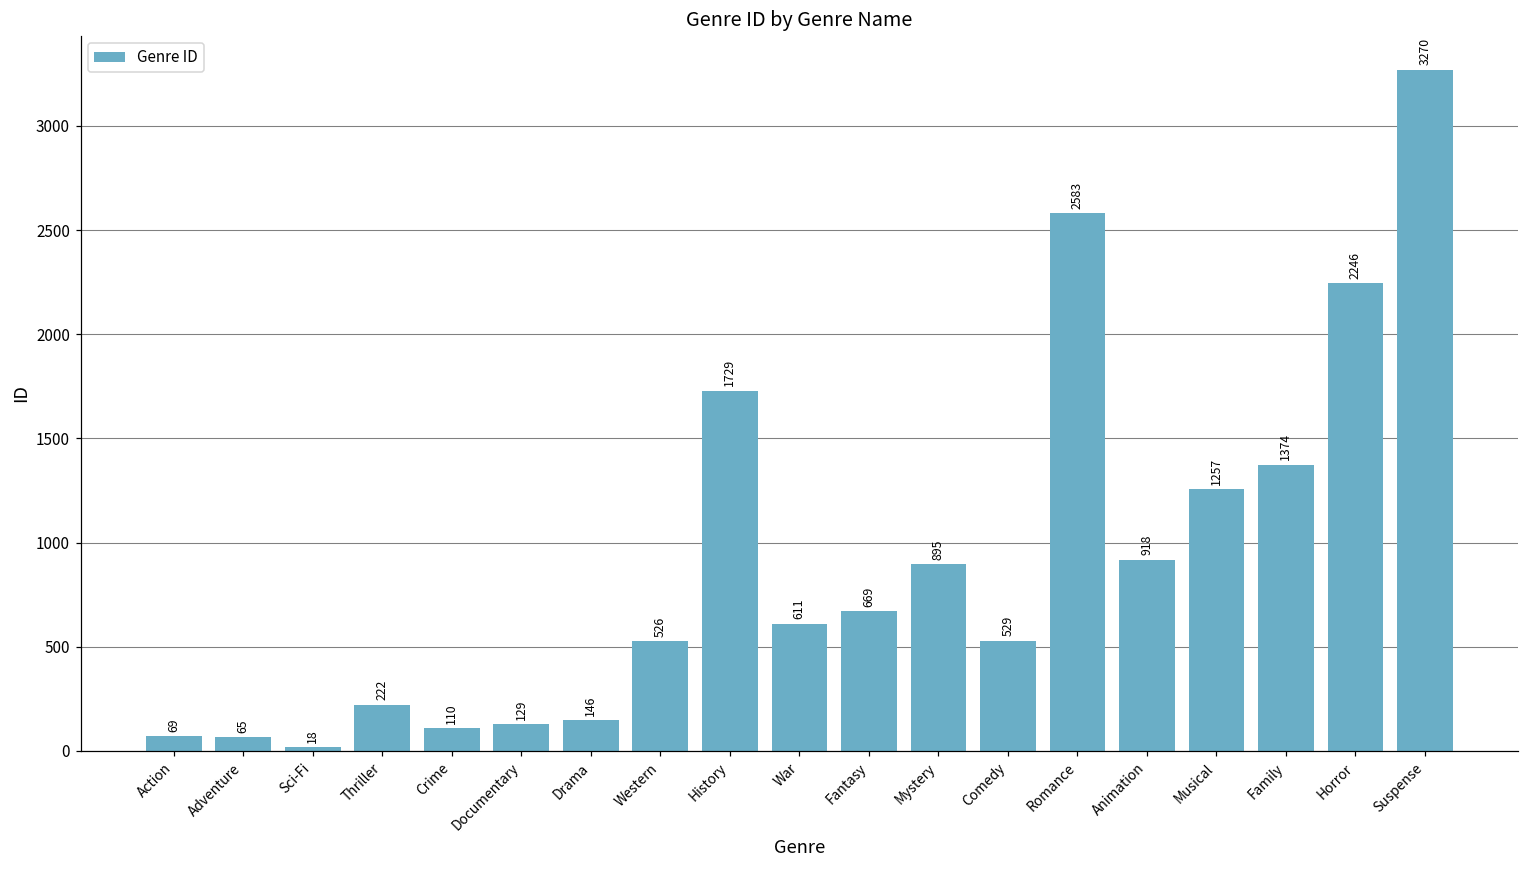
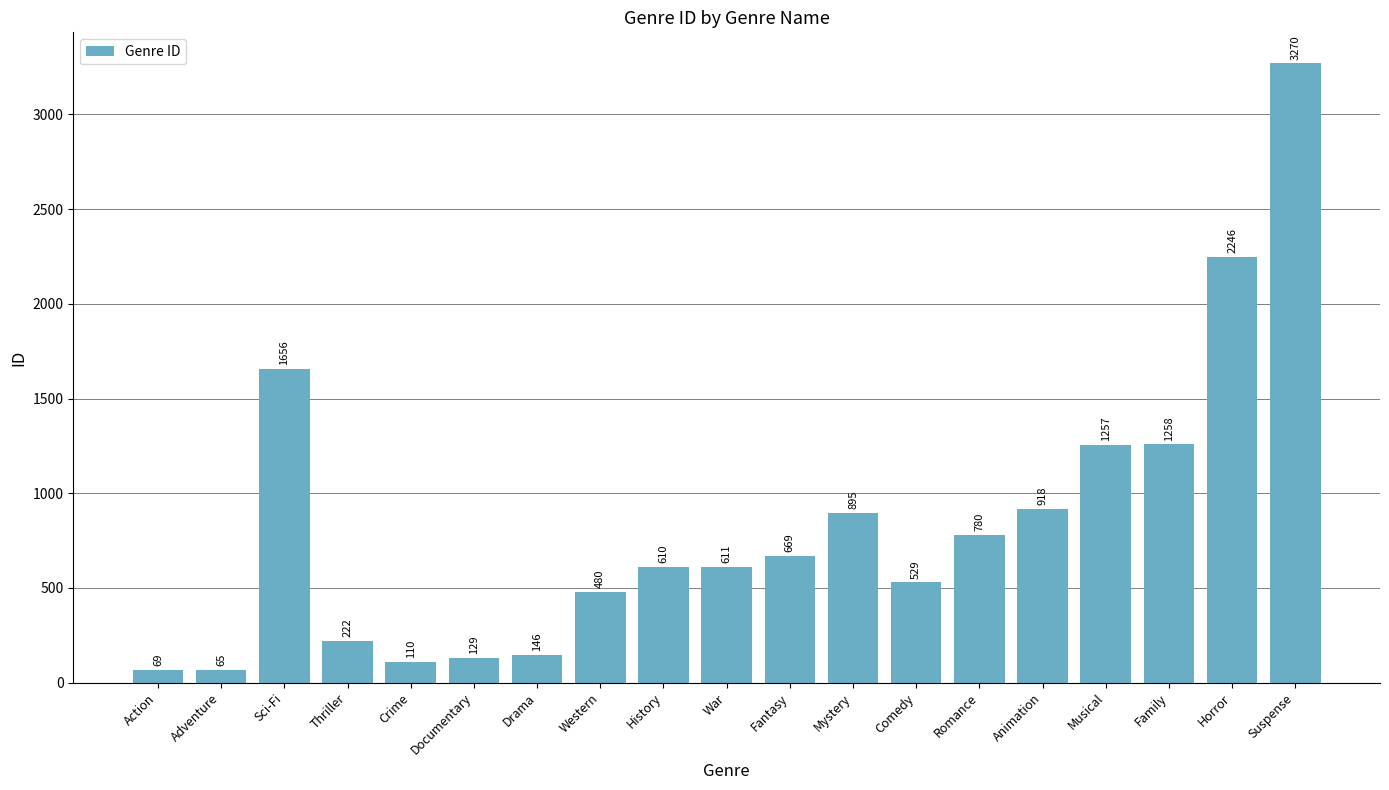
Sci-Fi: 18 -> 1656
Western: 526 -> 480
History: 1729 -> 610
Romance: 2583 -> 780
Family: 1374 -> 1258
